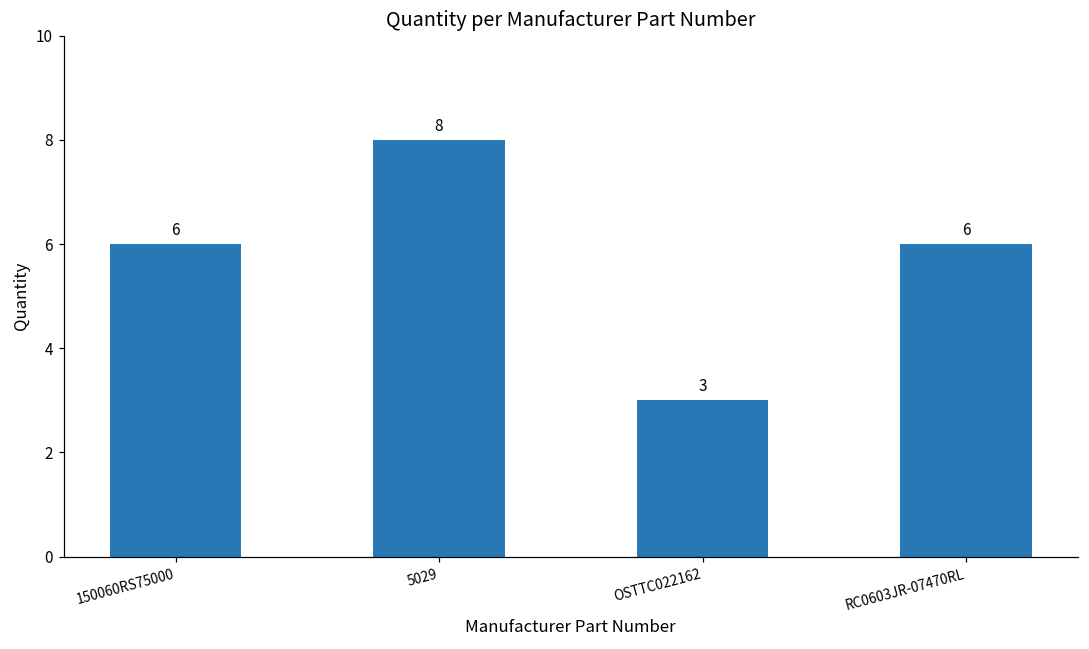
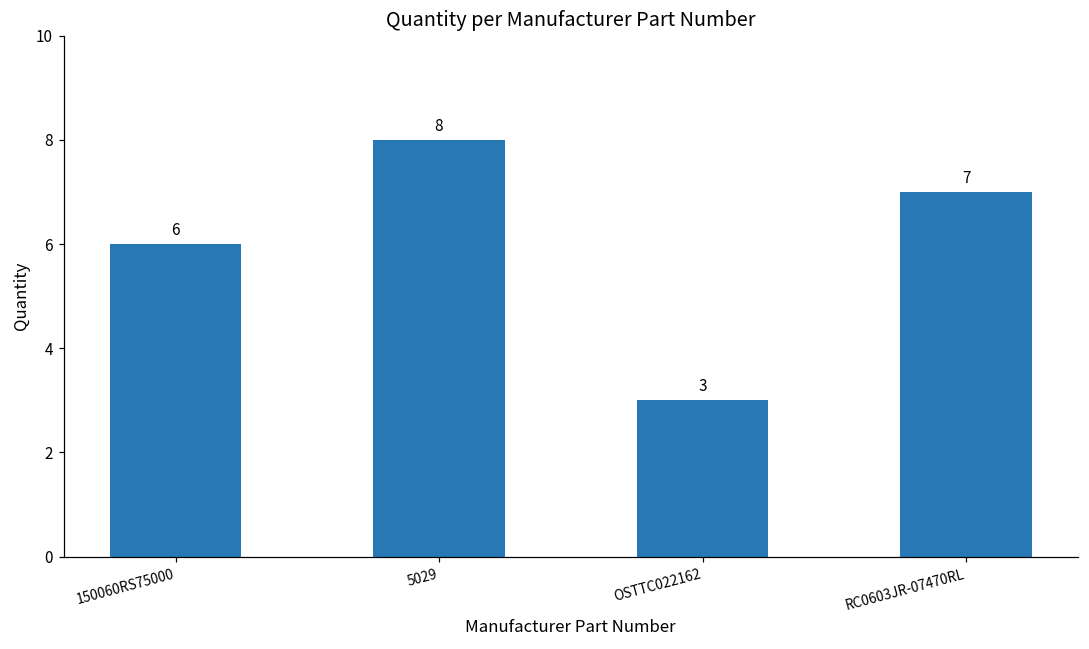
RC0603JR-07470RL: 6 -> 7
